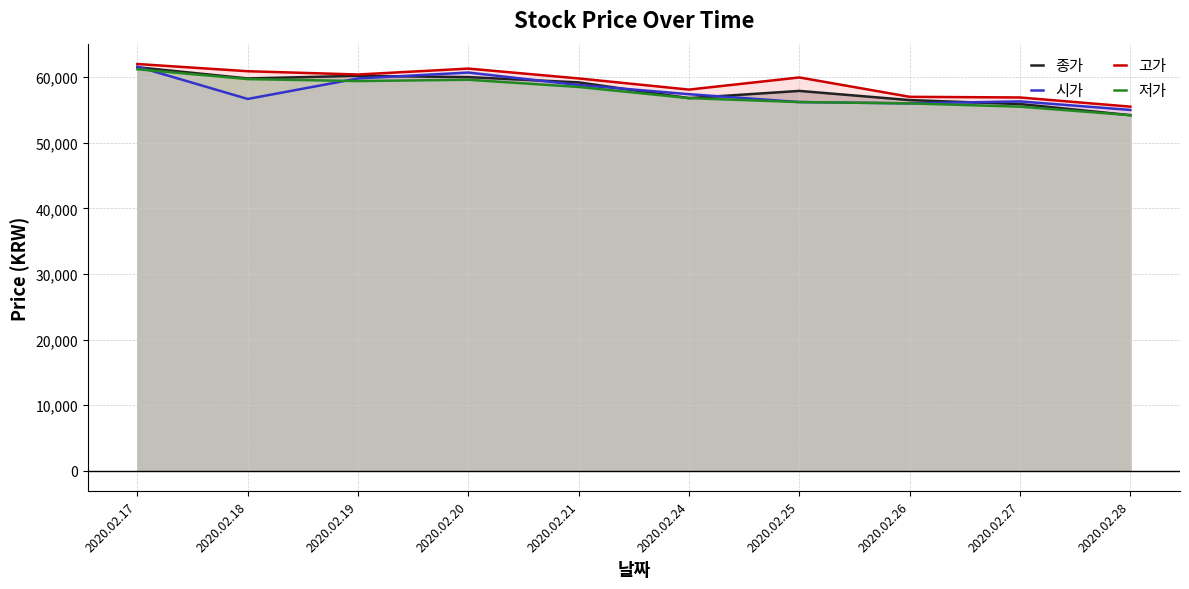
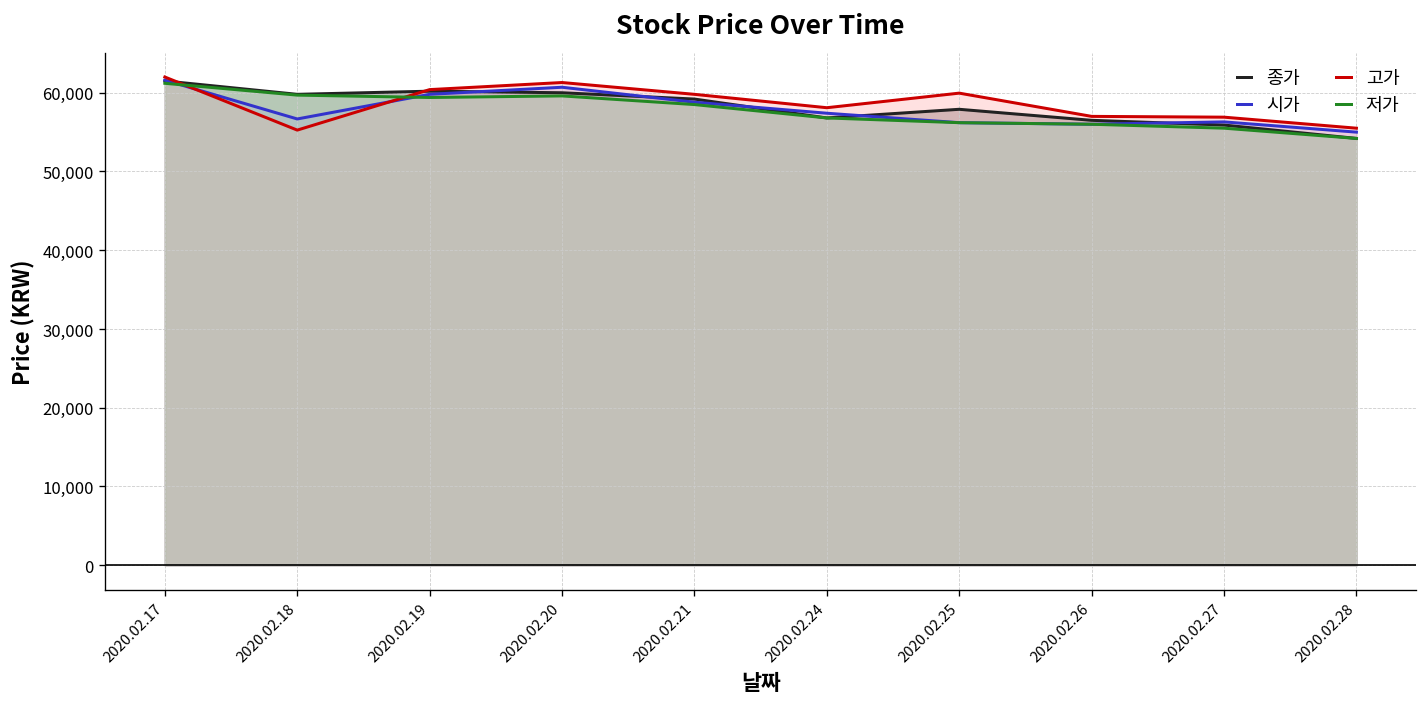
고가, 2020.02.18: 61,000 -> 55,000
